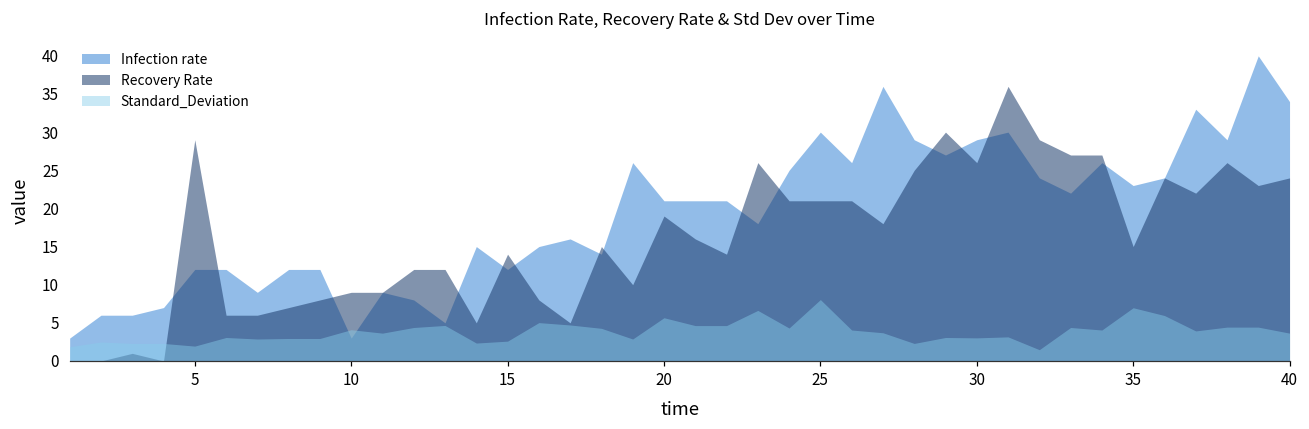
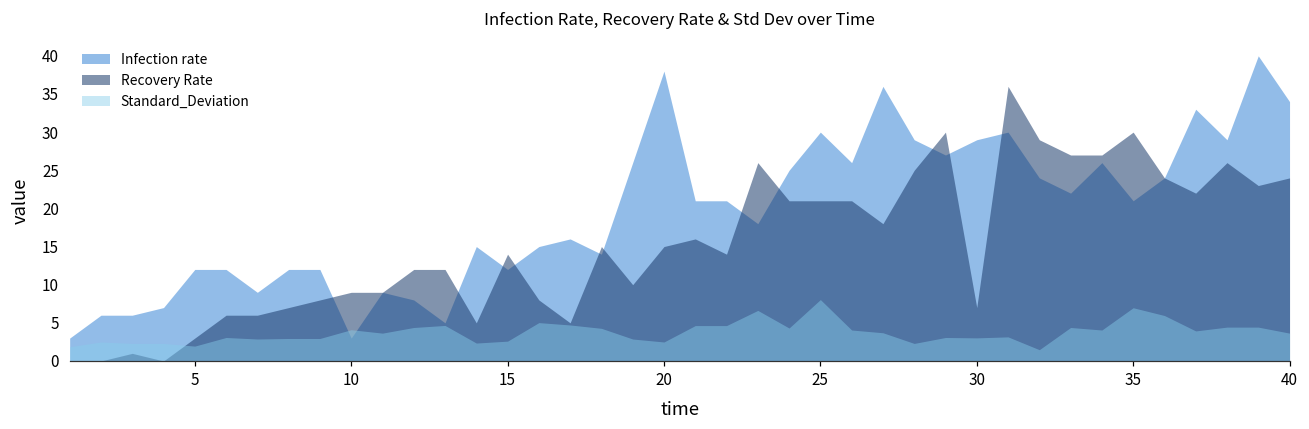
Recovery Rate, 5: 29 -> 3
Infection rate, 20: 21 -> 38
Recovery Rate, 20: 19 -> 15
Standard_Deviation, 20: 6 -> 2
Recovery Rate, 30: 26 -> 7
Infection rate, 35: 23 -> 21
Recovery Rate, 35: 15 -> 30
